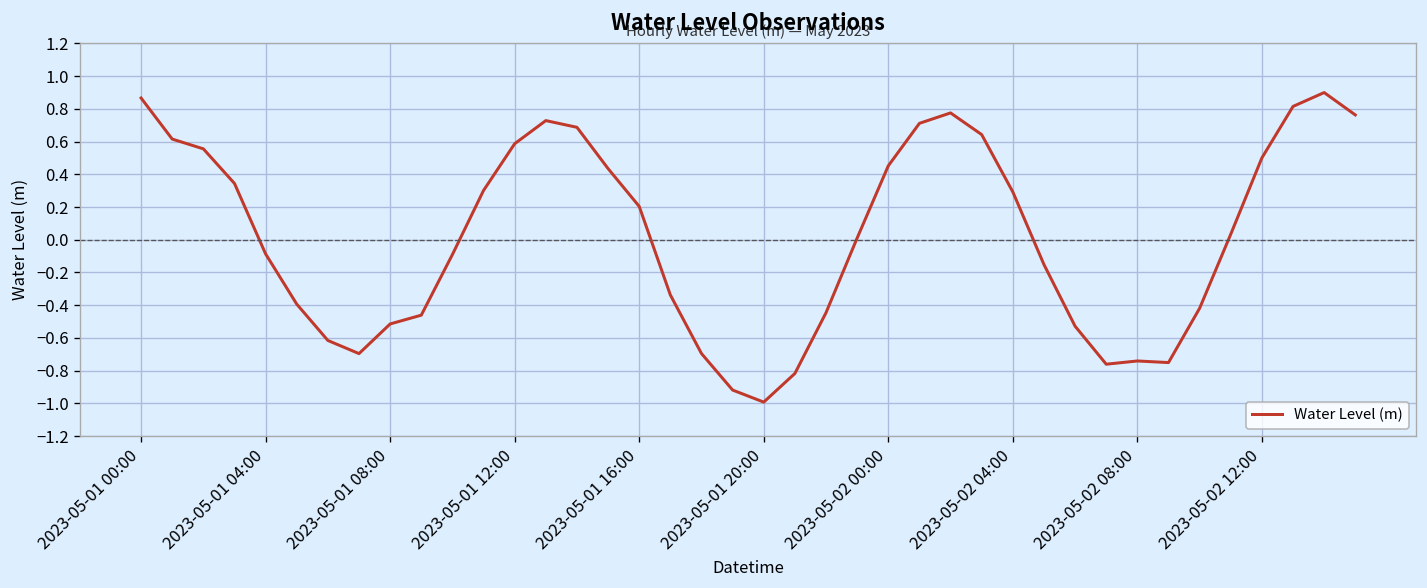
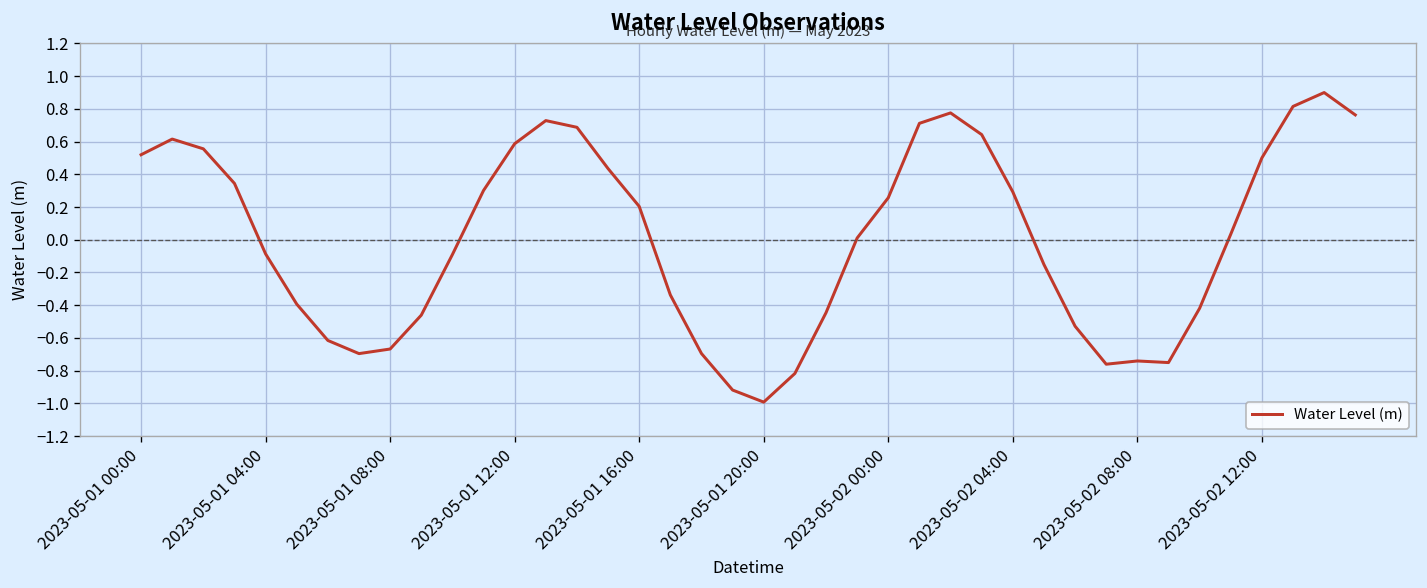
2023-05-01 00:00: 0.87 -> 0.52
2023-05-01 08:00: -0.51 -> -0.67
2023-05-02 00:00: 0.45 -> 0.26
